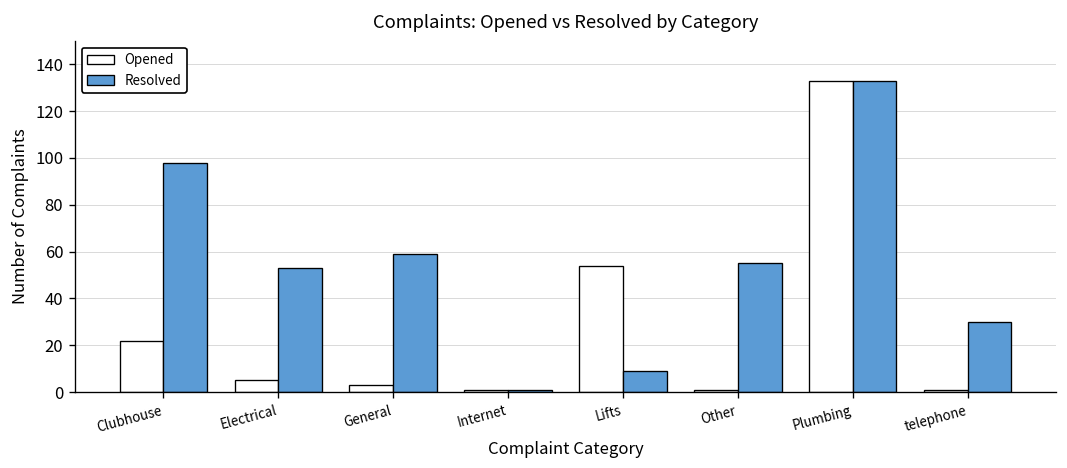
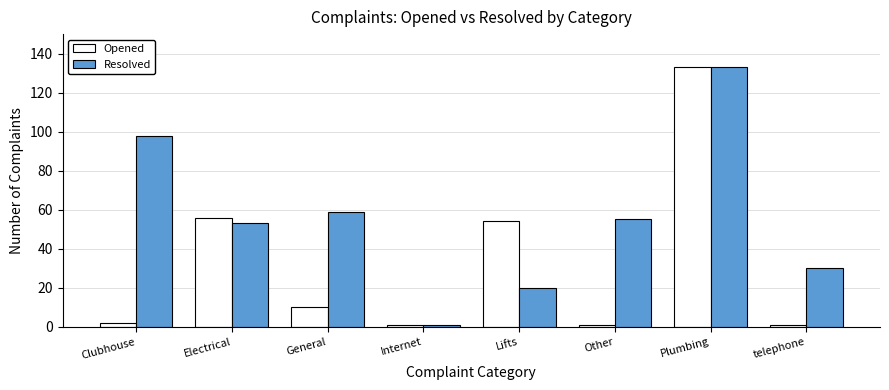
Opened, Clubhouse: 22 -> 2
Opened, Electrical: 5 -> 56
Opened, General: 3 -> 10
Resolved, Lifts: 9 -> 20
